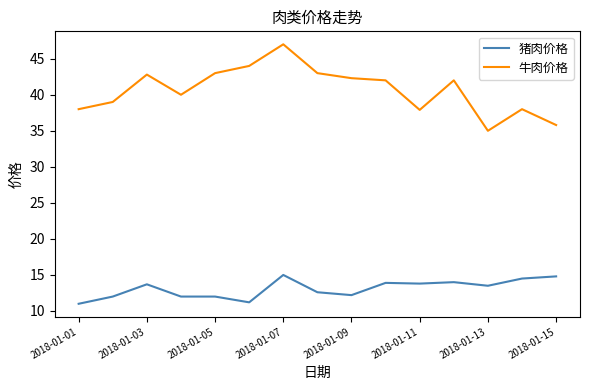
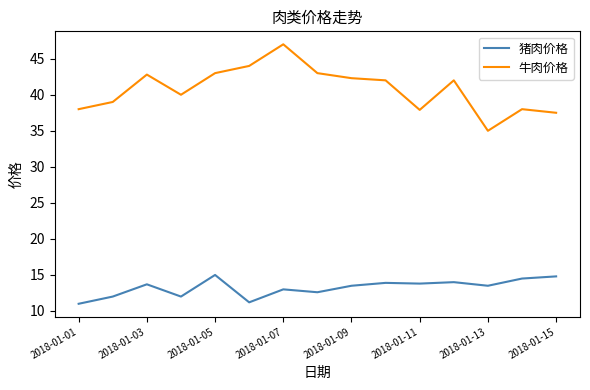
猪肉价格, 2018-01-05: 12 -> 15
猪肉价格, 2018-01-07: 15 -> 13
猪肉价格, 2018-01-09: 12 -> 14
牛肉价格, 2018-01-15: 36 -> 38
